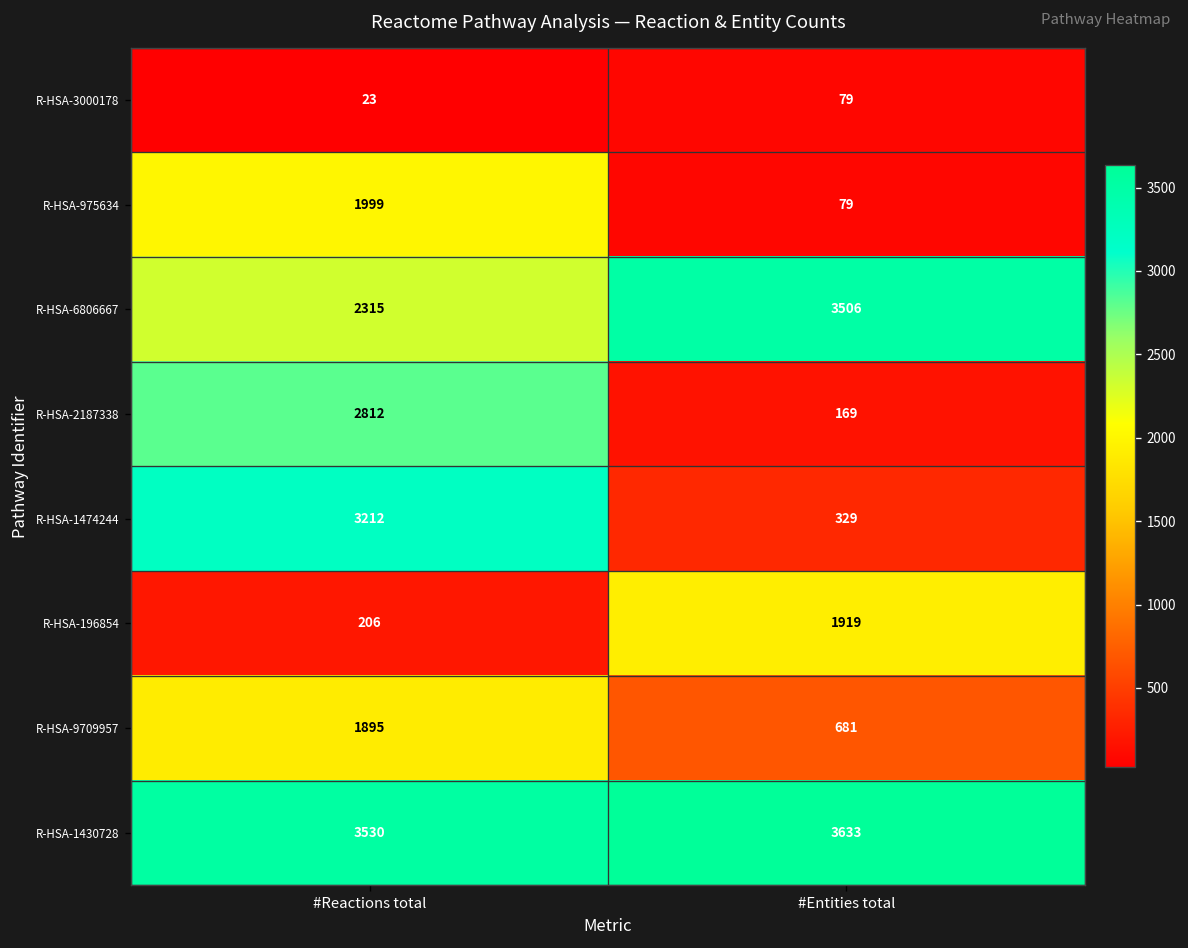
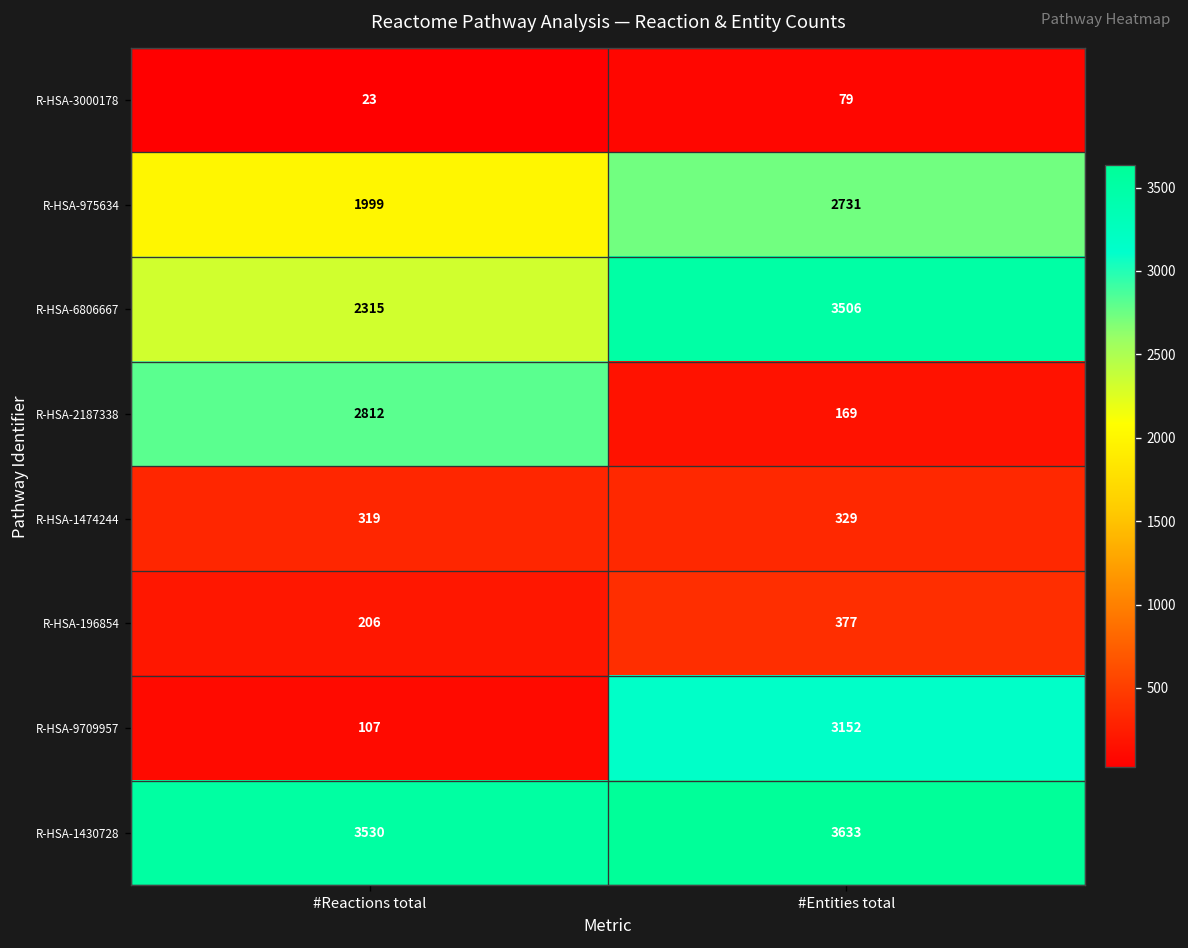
R-HSA-975634, #Entities total: 79 -> 2731
R-HSA-1474244, #Reactions total: 3212 -> 319
R-HSA-196854, #Entities total: 1919 -> 377
R-HSA-9709957, #Reactions total: 1895 -> 107
R-HSA-9709957, #Entities total: 681 -> 3152
